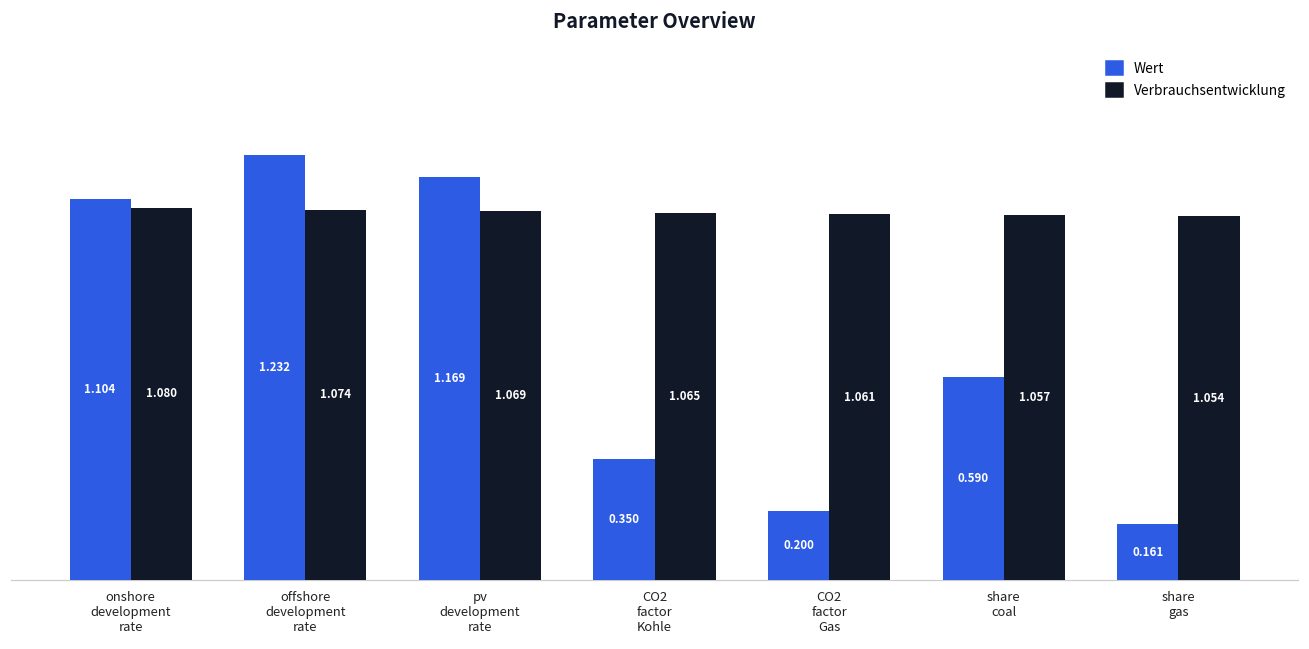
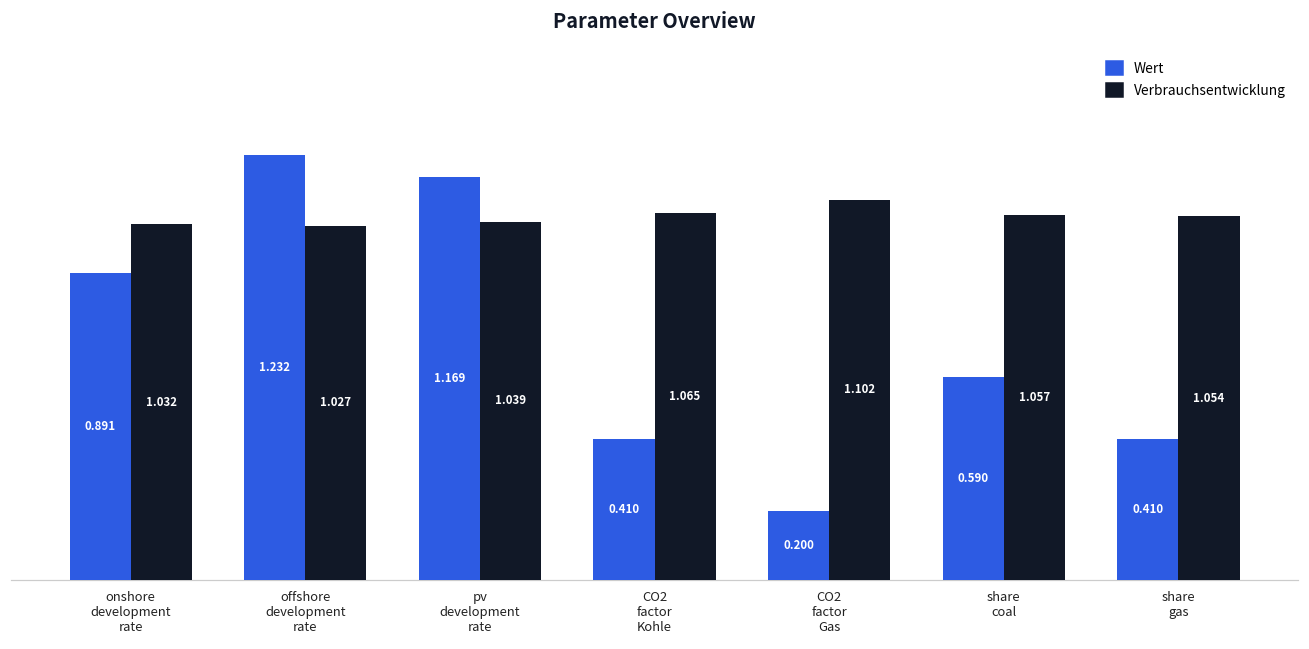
Wert, onshore development rate: 1.104 -> 0.891
Verbrauchsentwicklung, onshore development rate: 1.080 -> 1.032
Verbrauchsentwicklung, offshore development rate: 1.074 -> 1.027
Verbrauchsentwicklung, pv development rate: 1.069 -> 1.039
Wert, CO2 factor Kohle: 0.350 -> 0.410
Verbrauchsentwicklung, CO2 factor Gas: 1.061 -> 1.102
Wert, share gas: 0.161 -> 0.410
